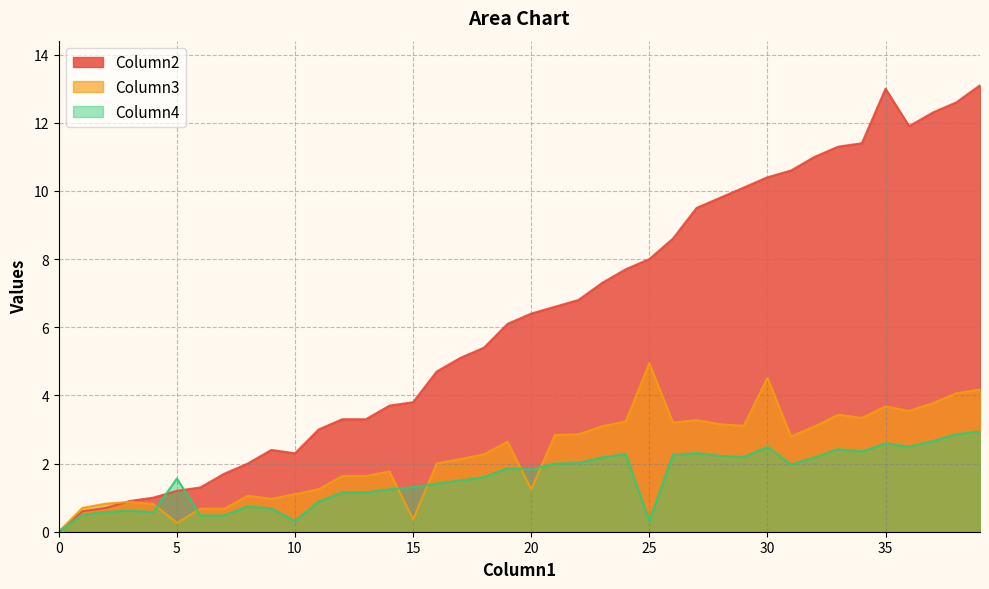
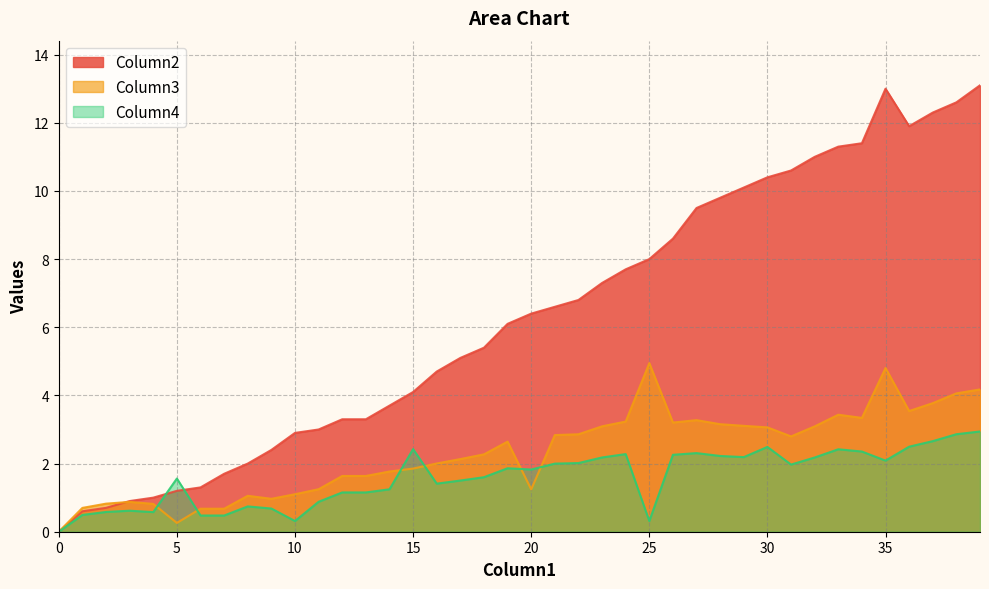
Column2, 10: 2.3 -> 2.9
Column2, 15: 3.8 -> 4.1
Column3, 15: 0.4 -> 1.9
Column4, 15: 1.3 -> 2.4
Column3, 30: 4.5 -> 3.1
Column3, 35: 3.7 -> 4.8
Column4, 35: 2.6 -> 2.1
